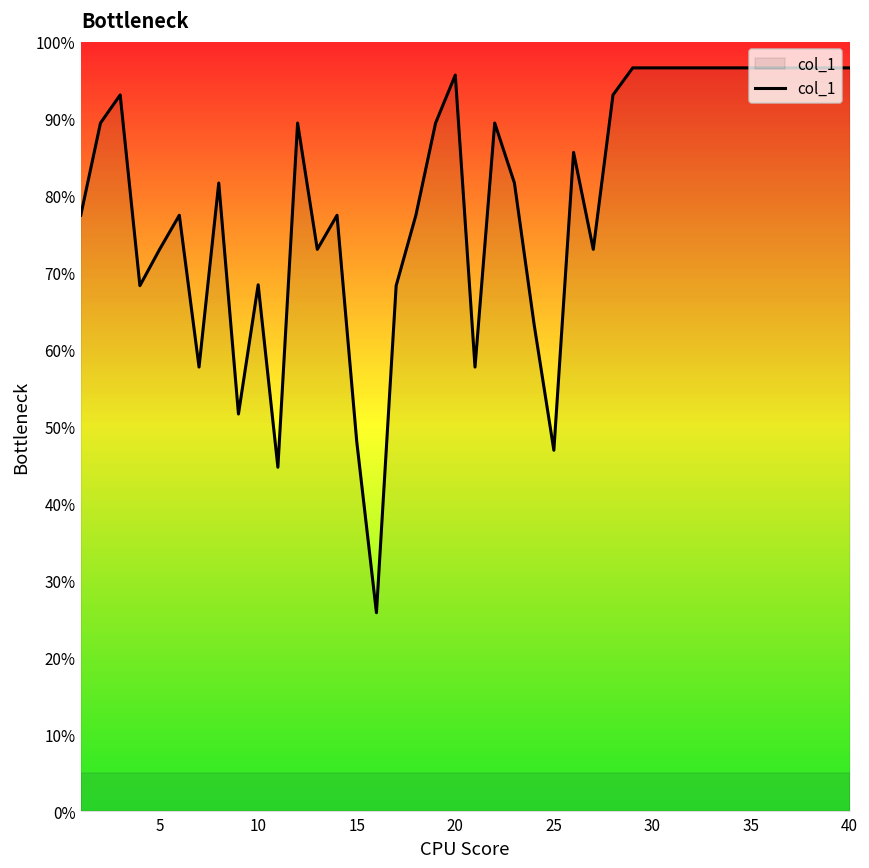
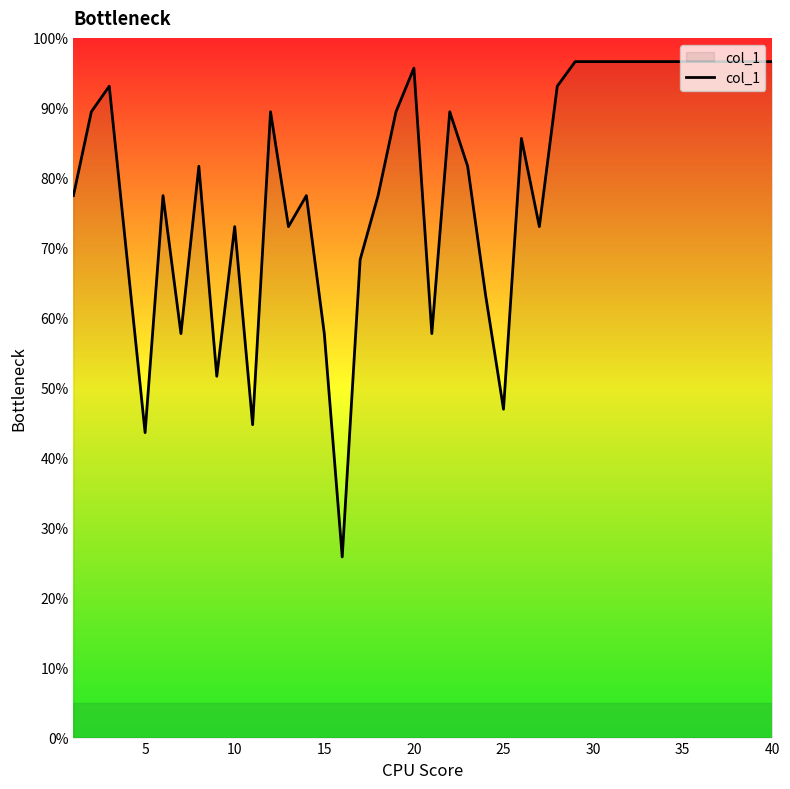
5: 73% -> 44%
10: 68% -> 73%
15: 48% -> 58%
